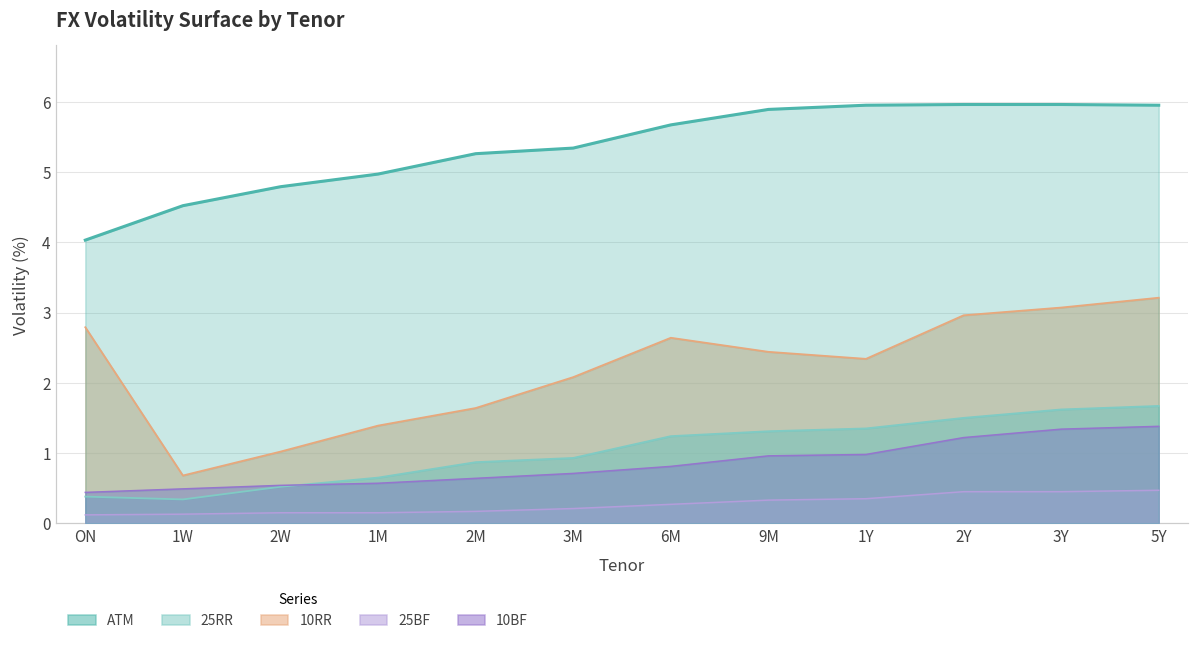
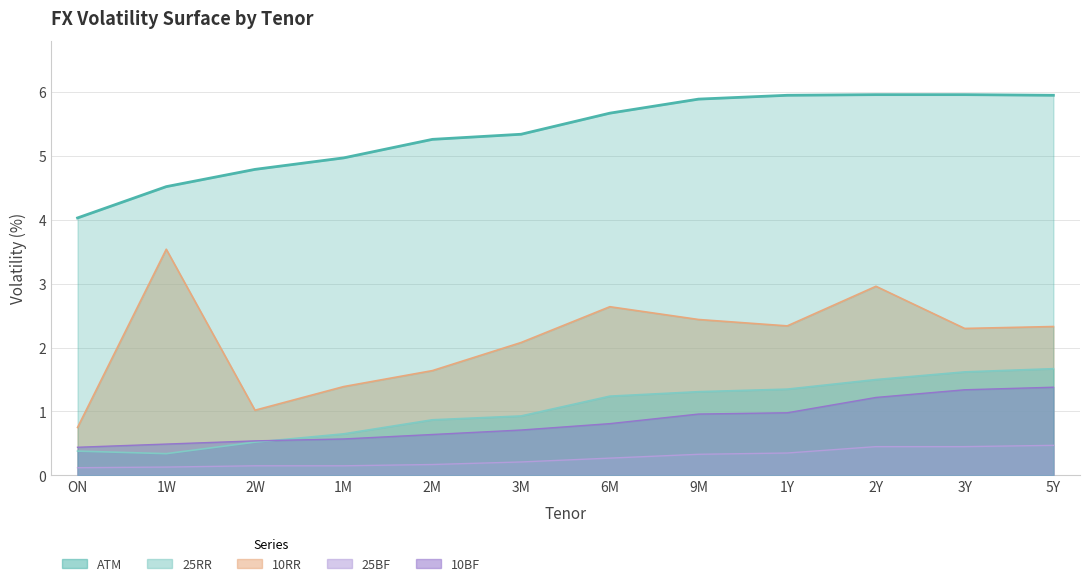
10RR, ON: 2.8 -> 0.8
10RR, 1W: 0.7 -> 3.5
10RR, 3Y: 3.1 -> 2.3
10RR, 5Y: 3.2 -> 2.3
